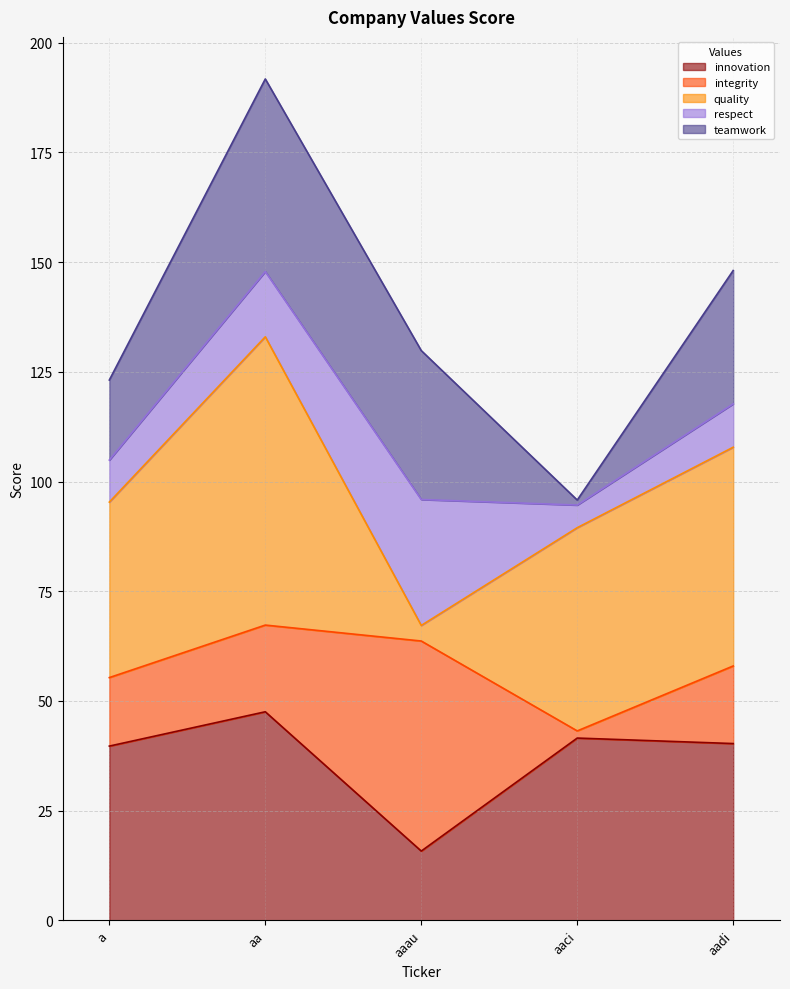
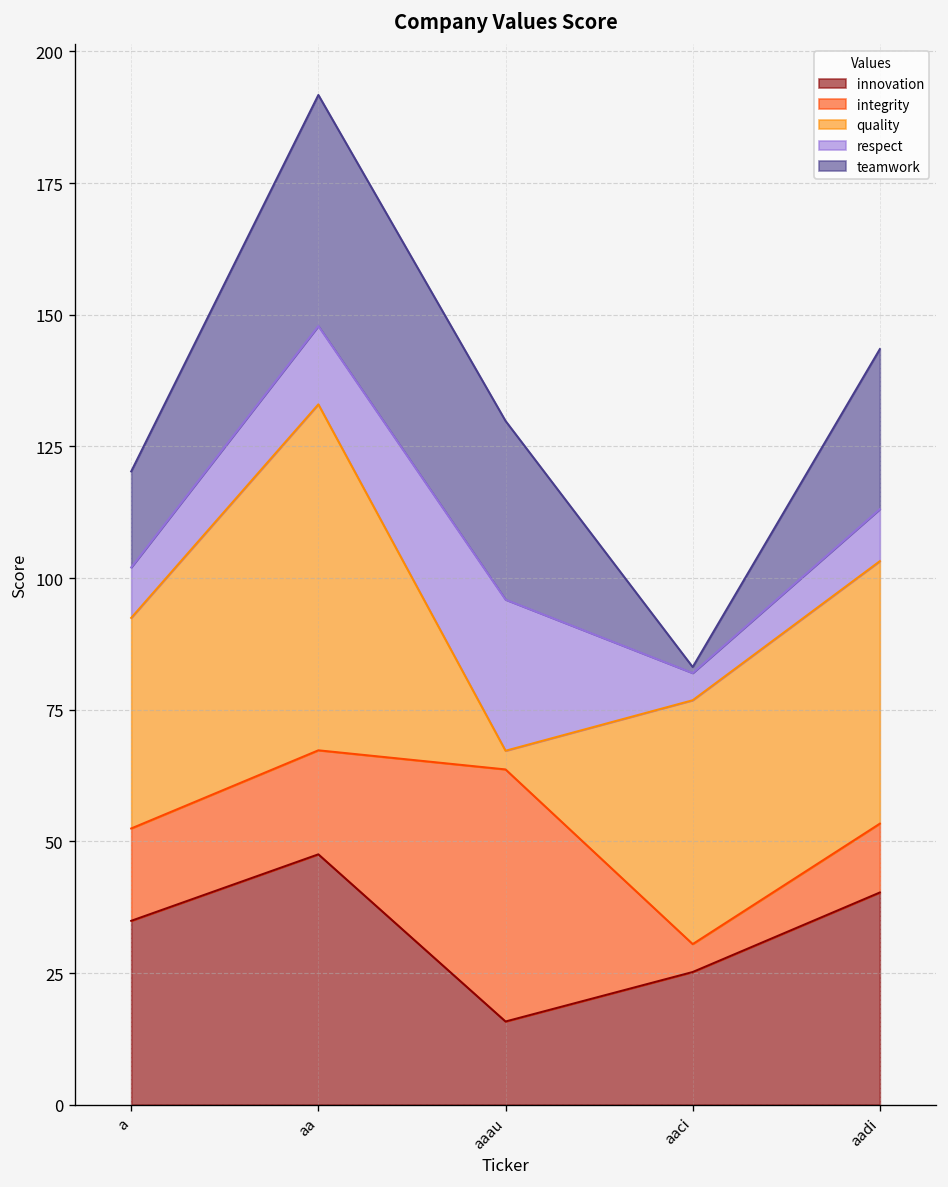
innovation, a: 40 -> 35
integrity, a: 16 -> 18
innovation, aaci: 42 -> 25
integrity, aaci: 2 -> 5
integrity, aadi: 18 -> 13
